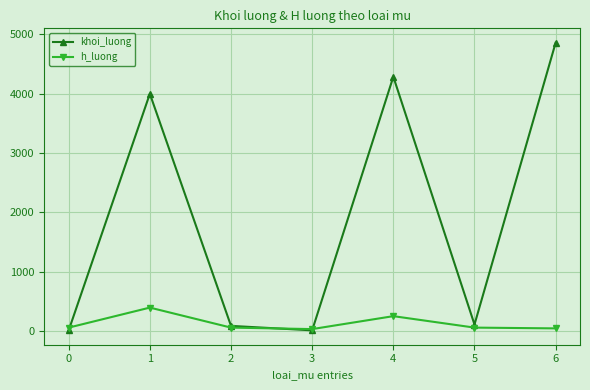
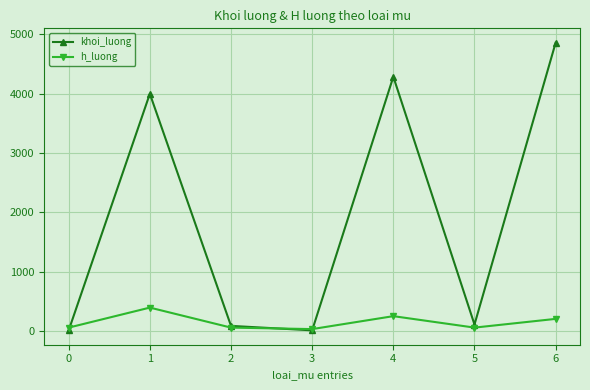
h_luong, 6: 0 -> 200
